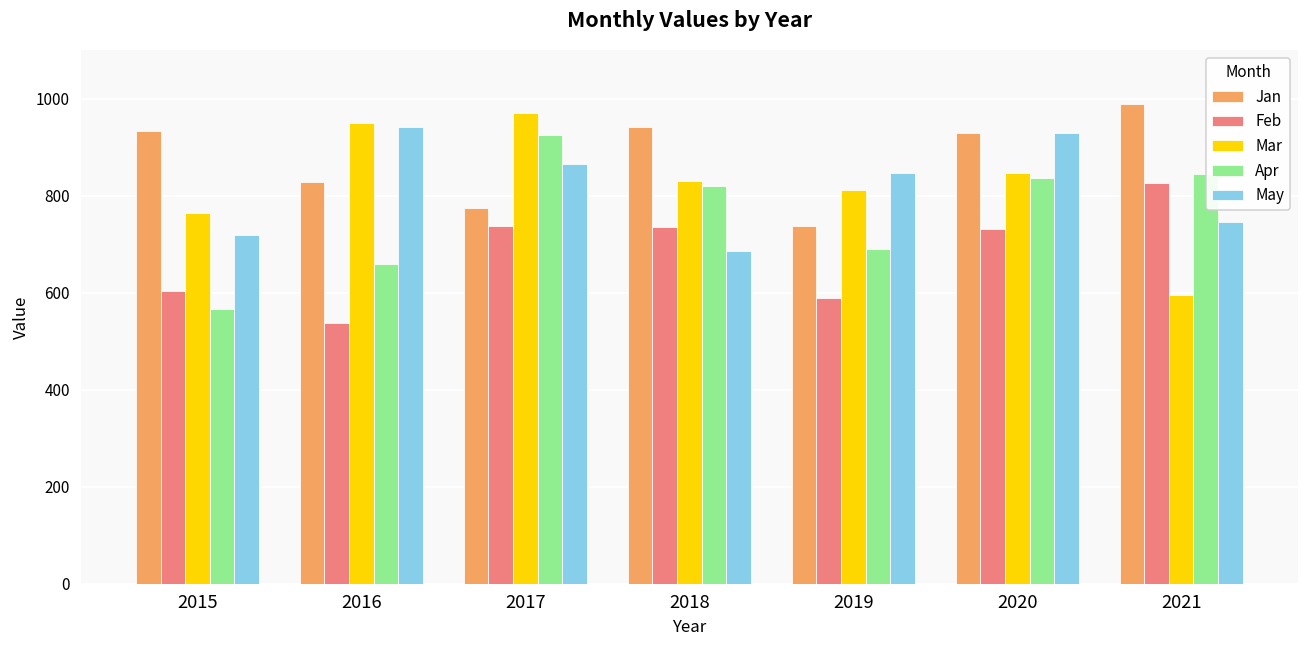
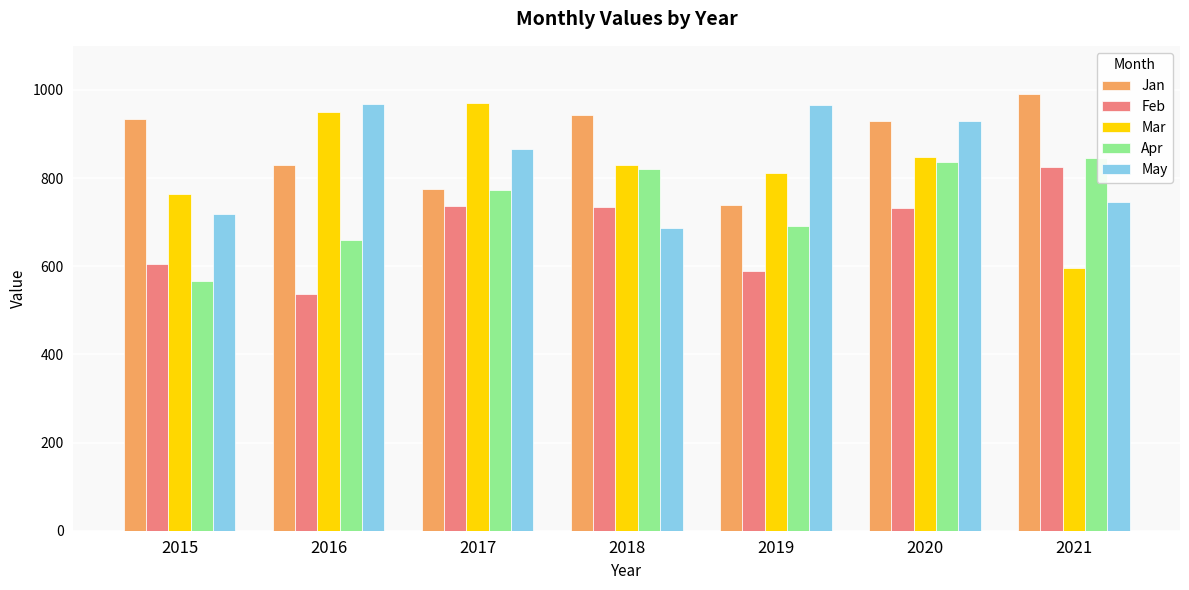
May, 2016: 940 -> 970
Apr, 2017: 930 -> 770
May, 2019: 850 -> 970
